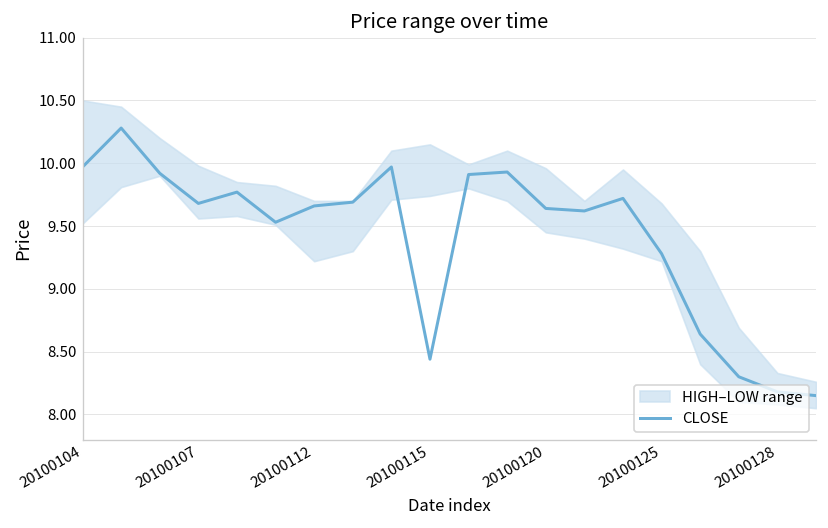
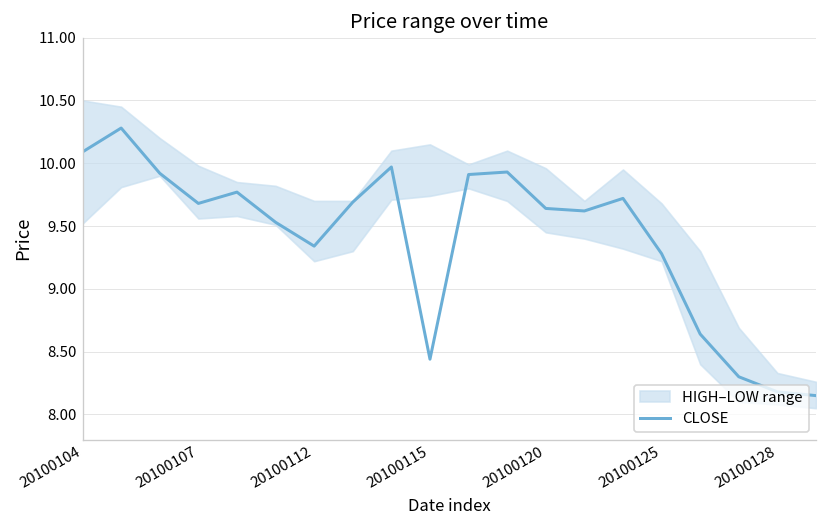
CLOSE, 20100104: 9.97 -> 10.09
CLOSE, 20100112: 9.66 -> 9.34
